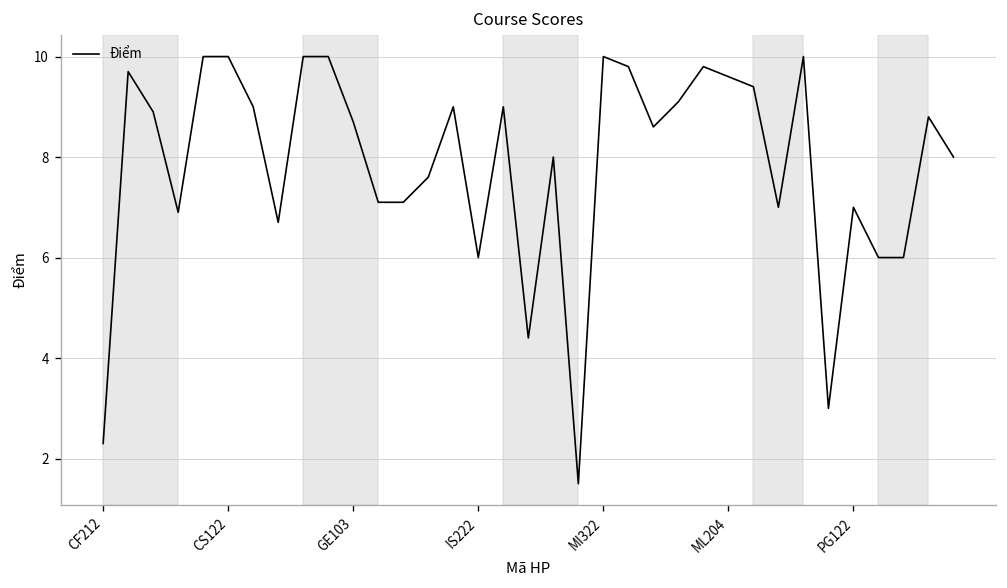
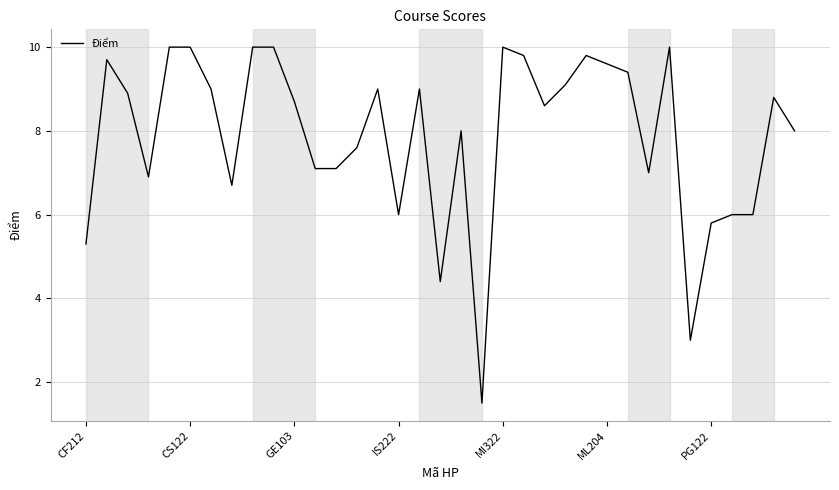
CF212: 2.3 -> 5.3
PG122: 7.0 -> 5.8
